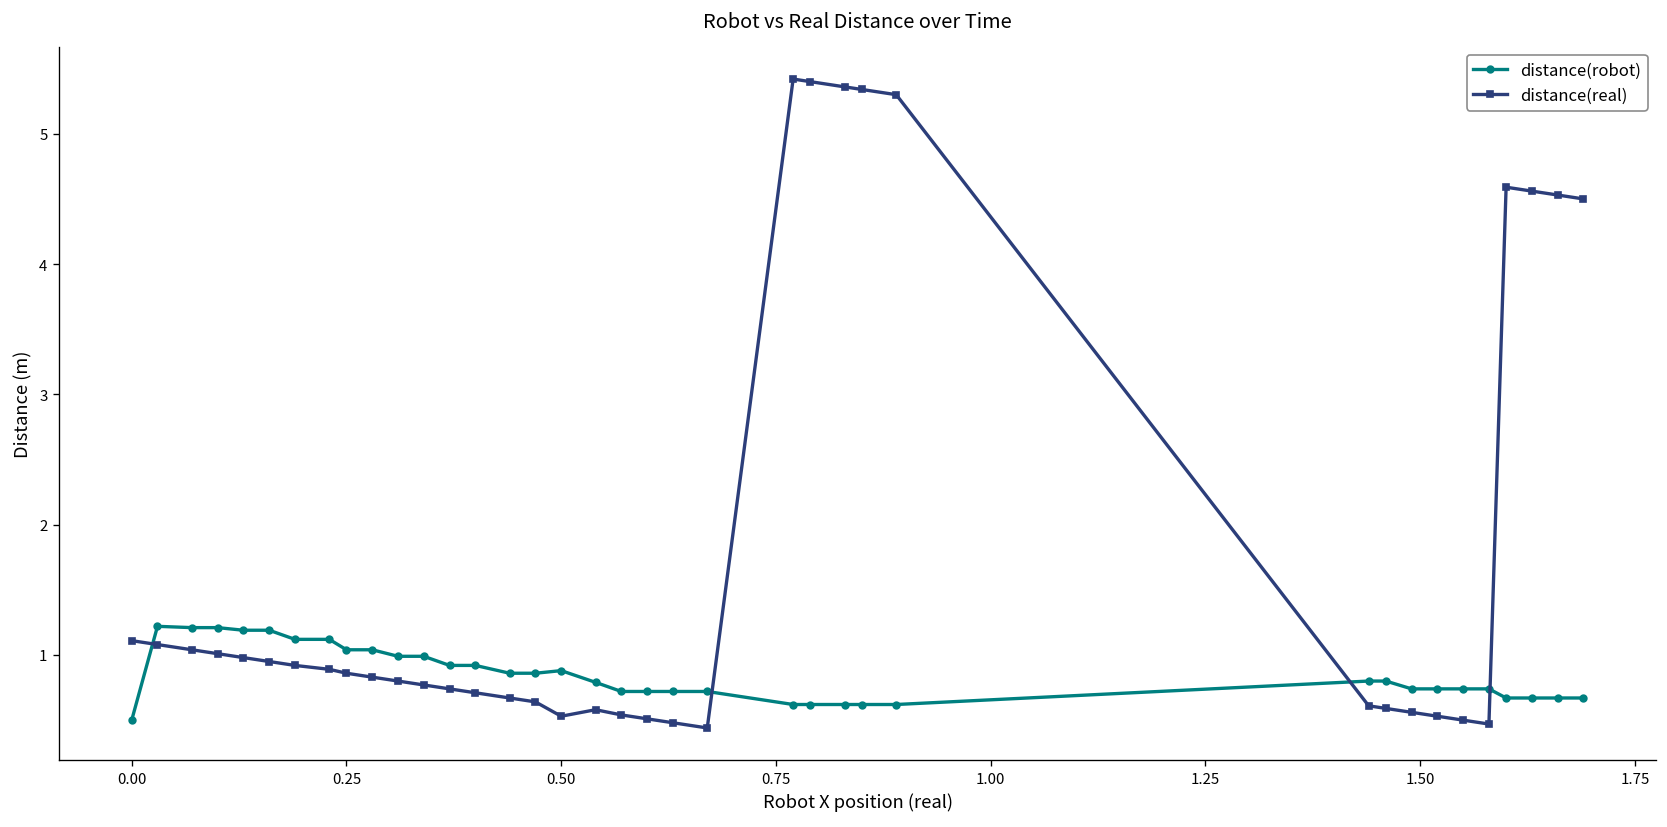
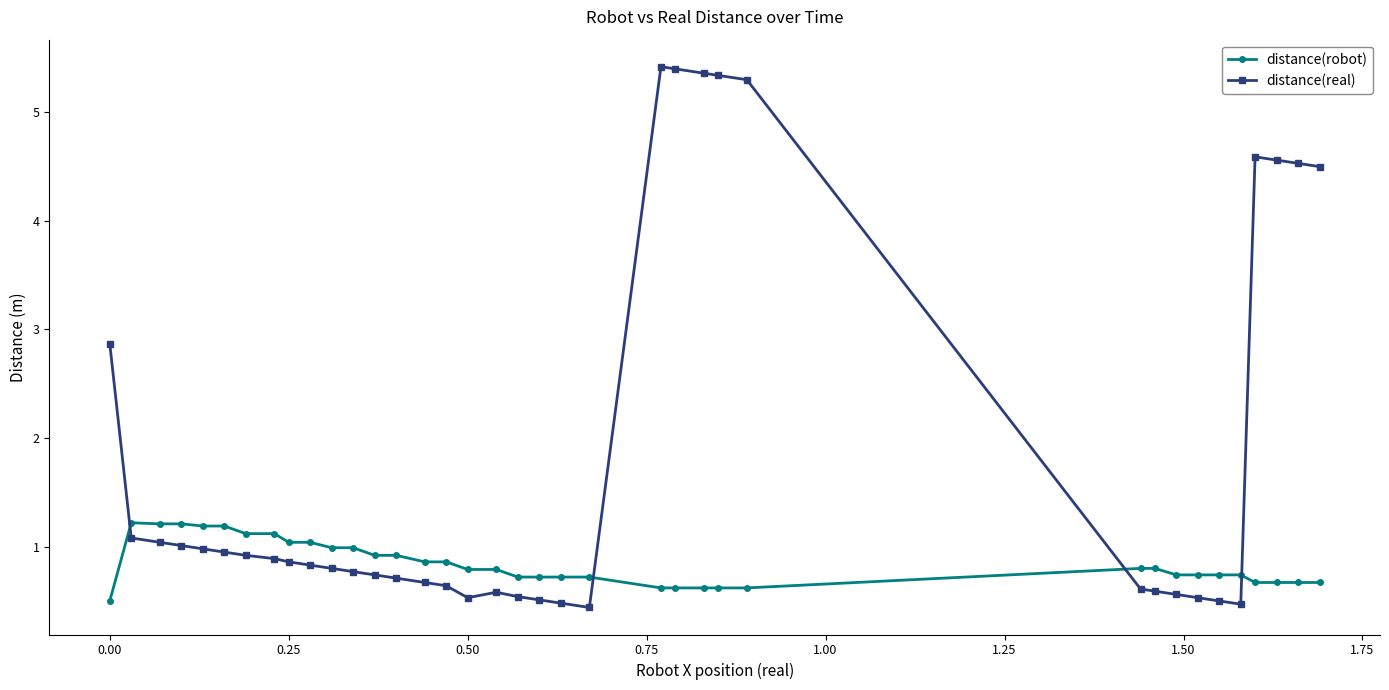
distance(real), 0.00: 1.11 -> 2.87
distance(robot), 0.50: 0.88 -> 0.79
